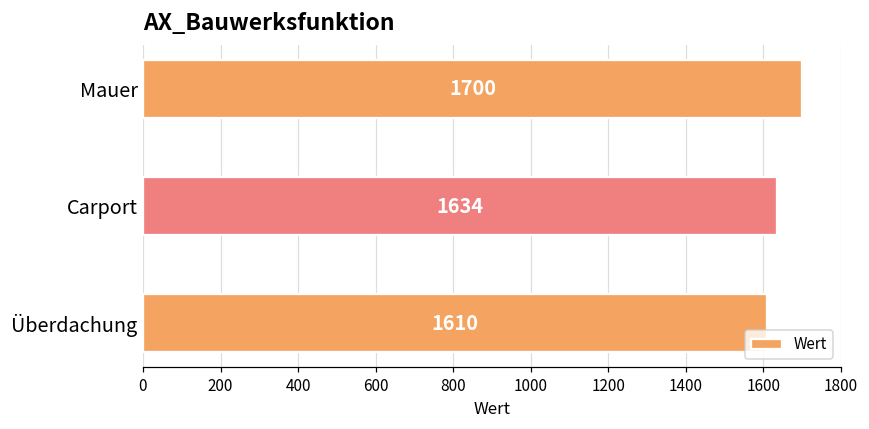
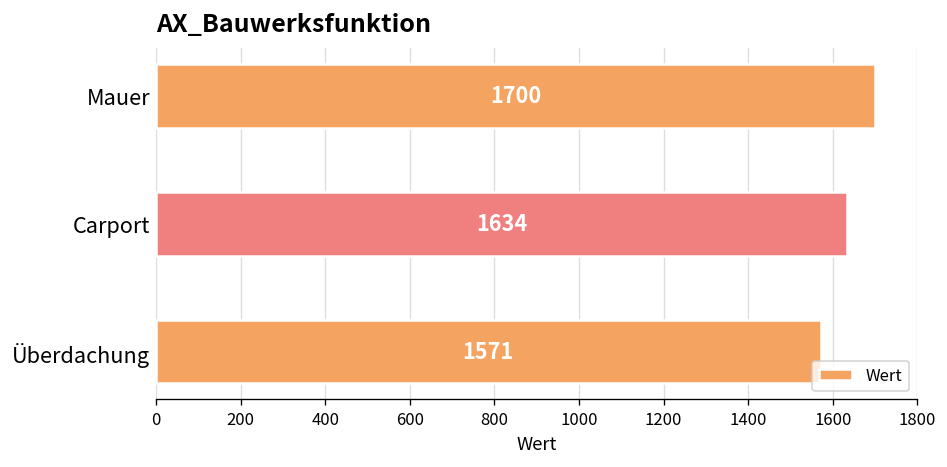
Überdachung: 1610 -> 1571
